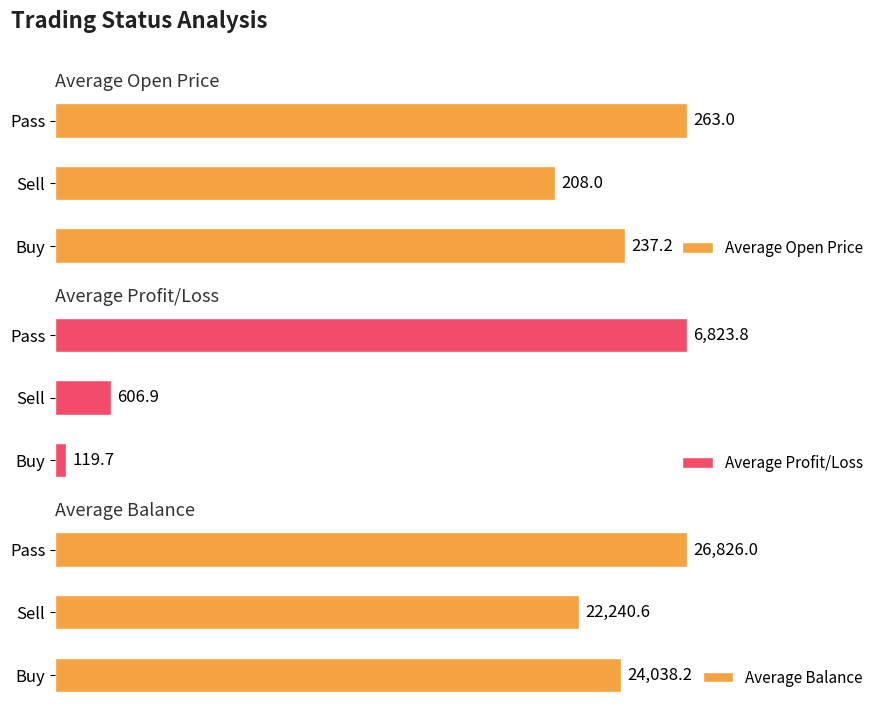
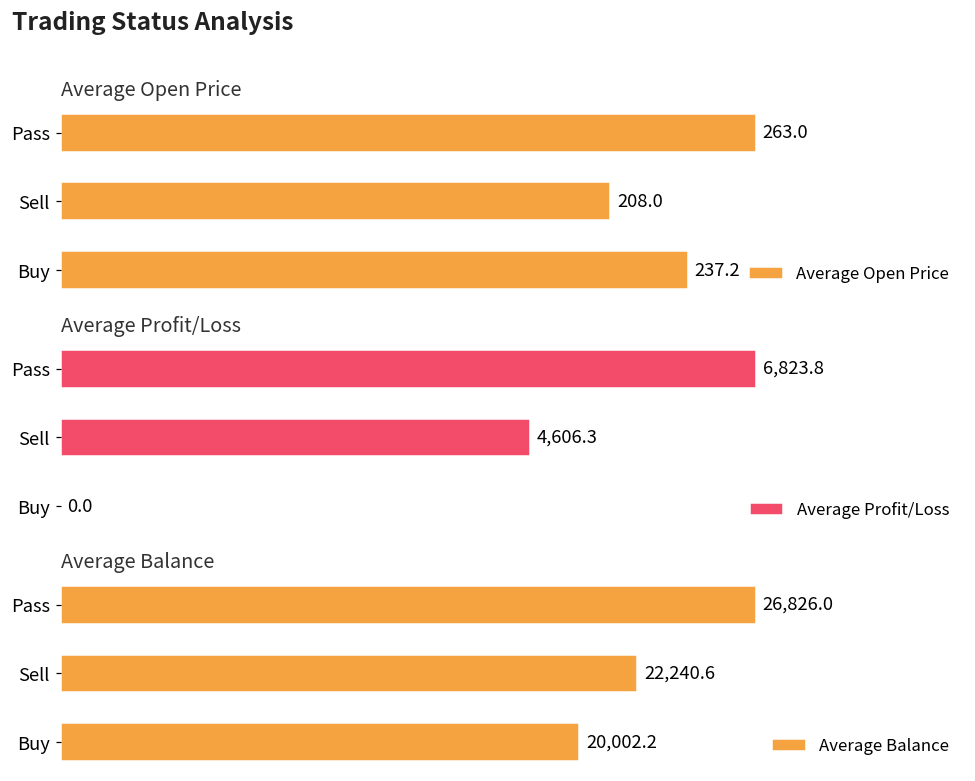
Average Profit/Loss, Sell: 606.9 -> 4,606.3
Average Profit/Loss, Buy: 119.7 -> 0.0
Average Balance, Buy: 24,038.2 -> 20,002.2
